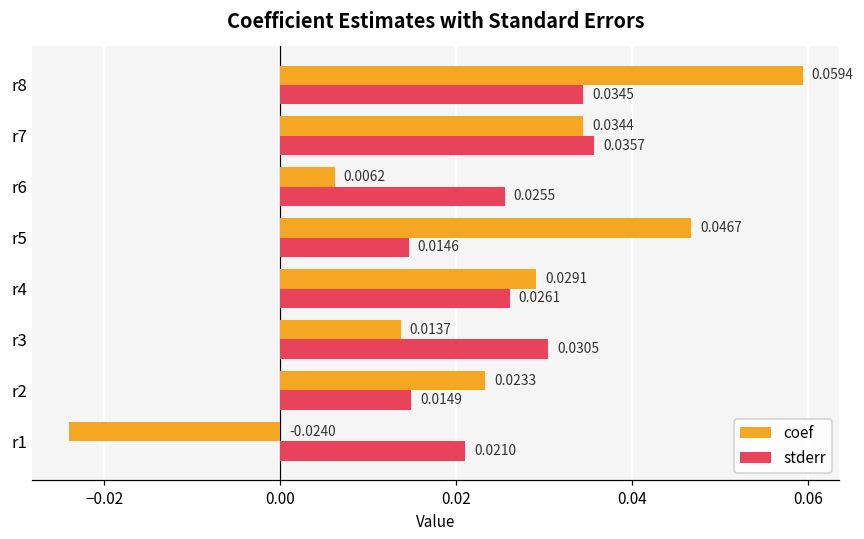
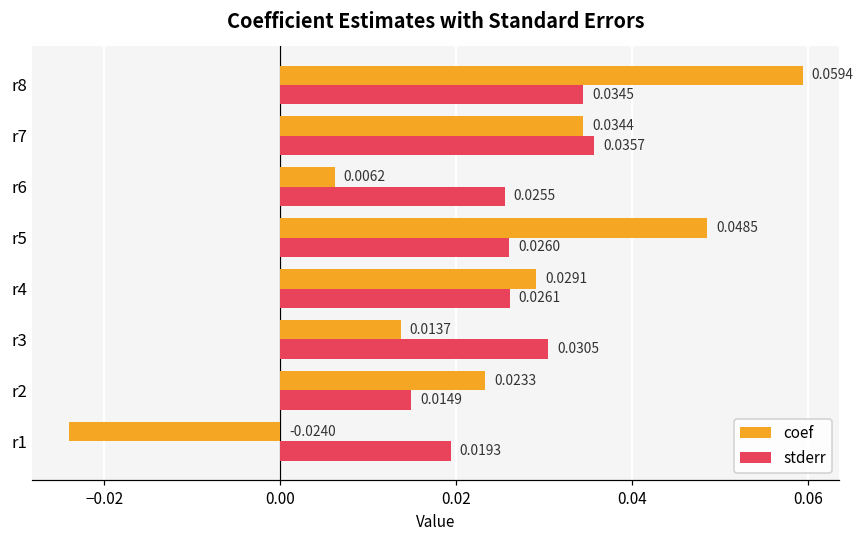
coef, r5: 0.0467 -> 0.0485
stderr, r5: 0.0146 -> 0.0260
stderr, r1: 0.0210 -> 0.0193
